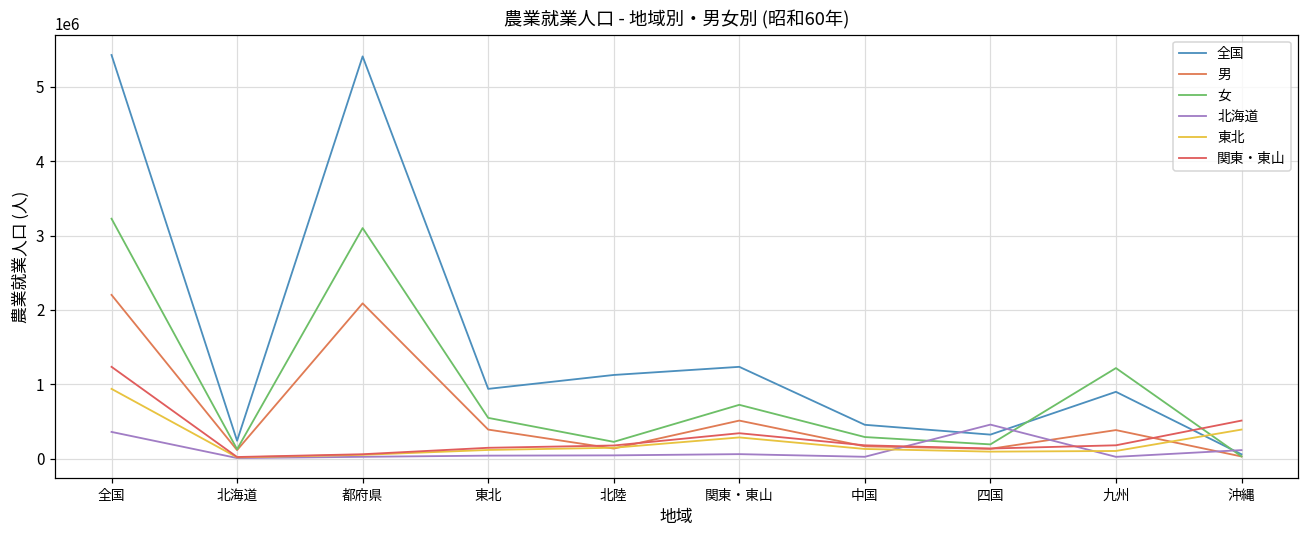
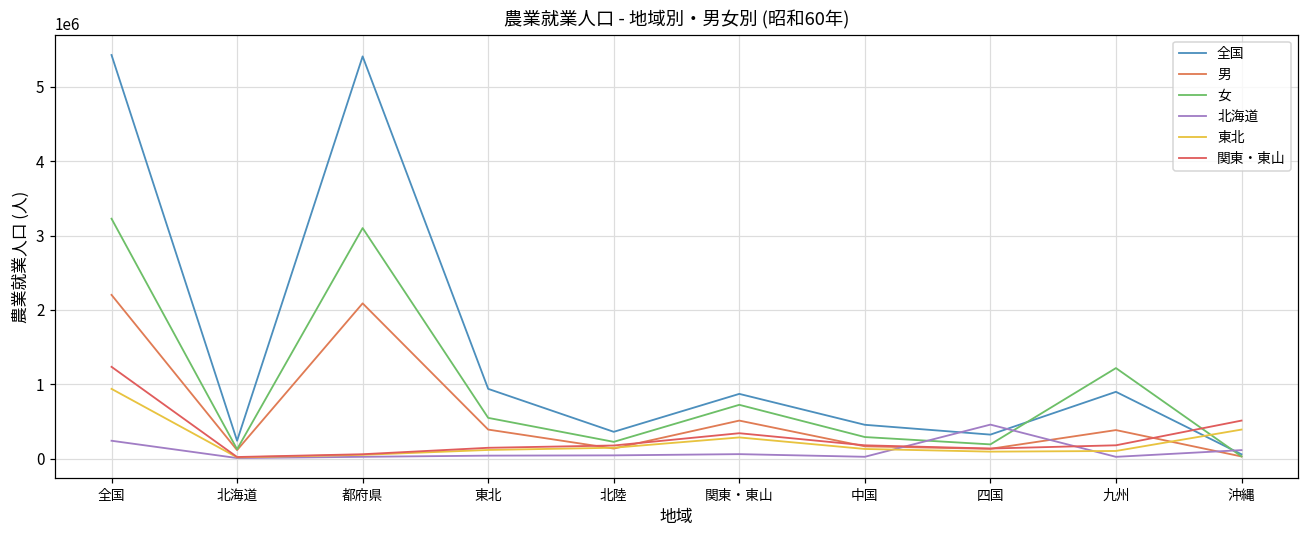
北海道, 全国: 400000 -> 200000
全国, 北陸: 1100000 -> 400000
全国, 関東・東山: 1200000 -> 900000
